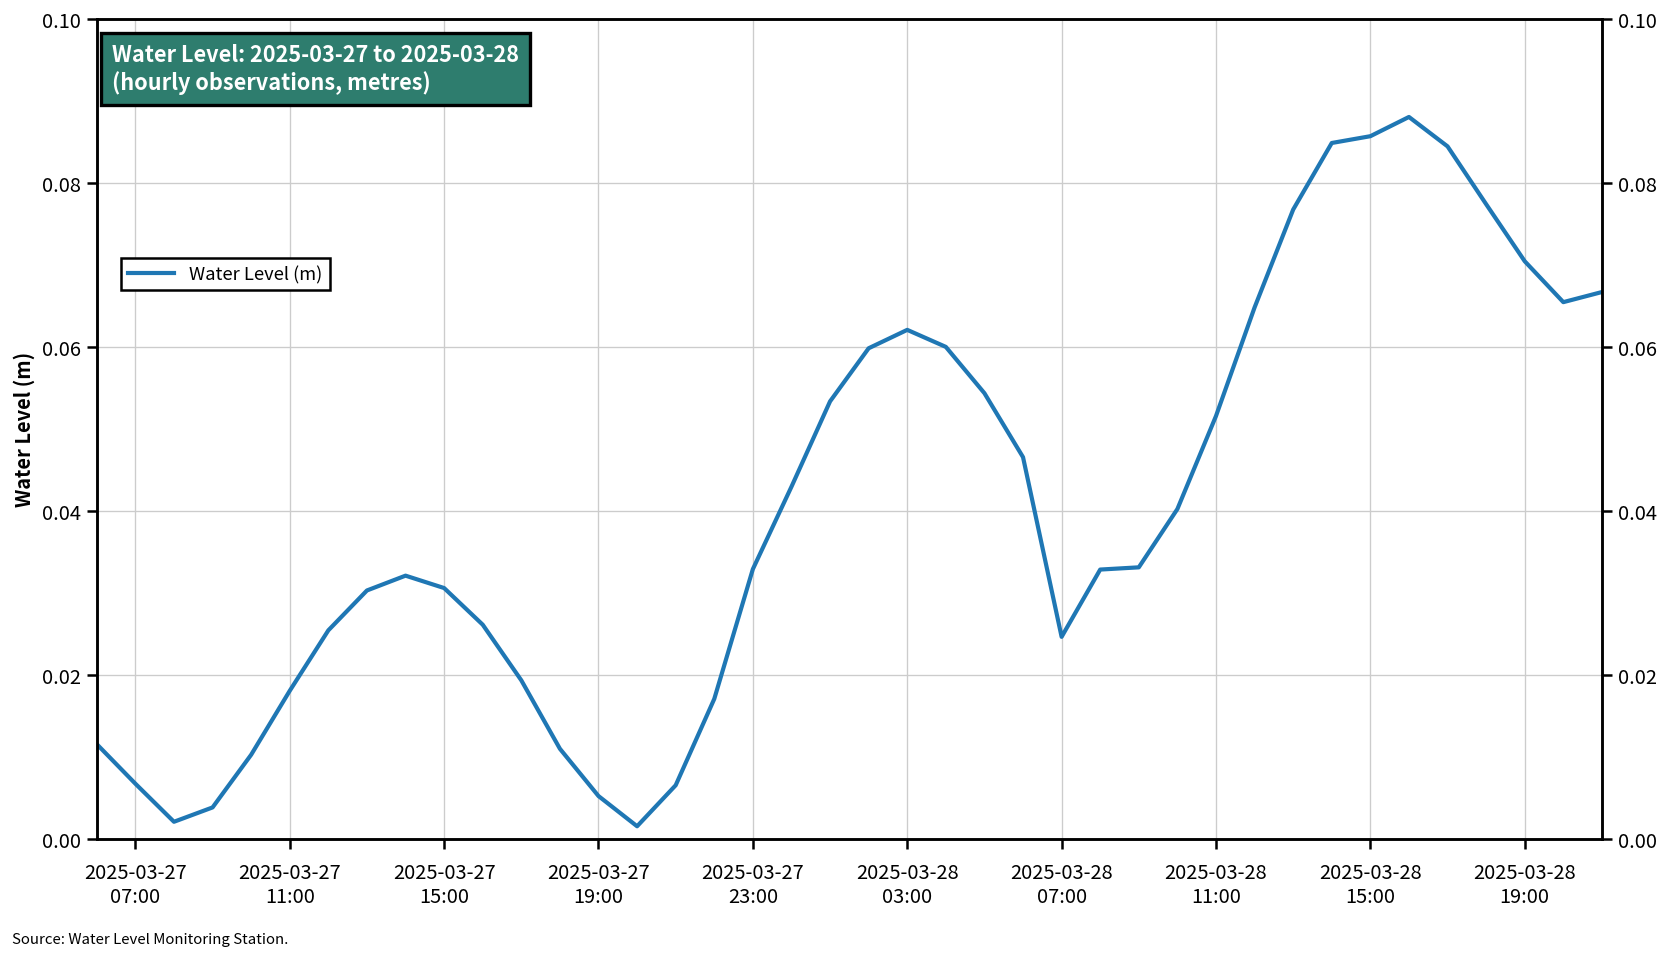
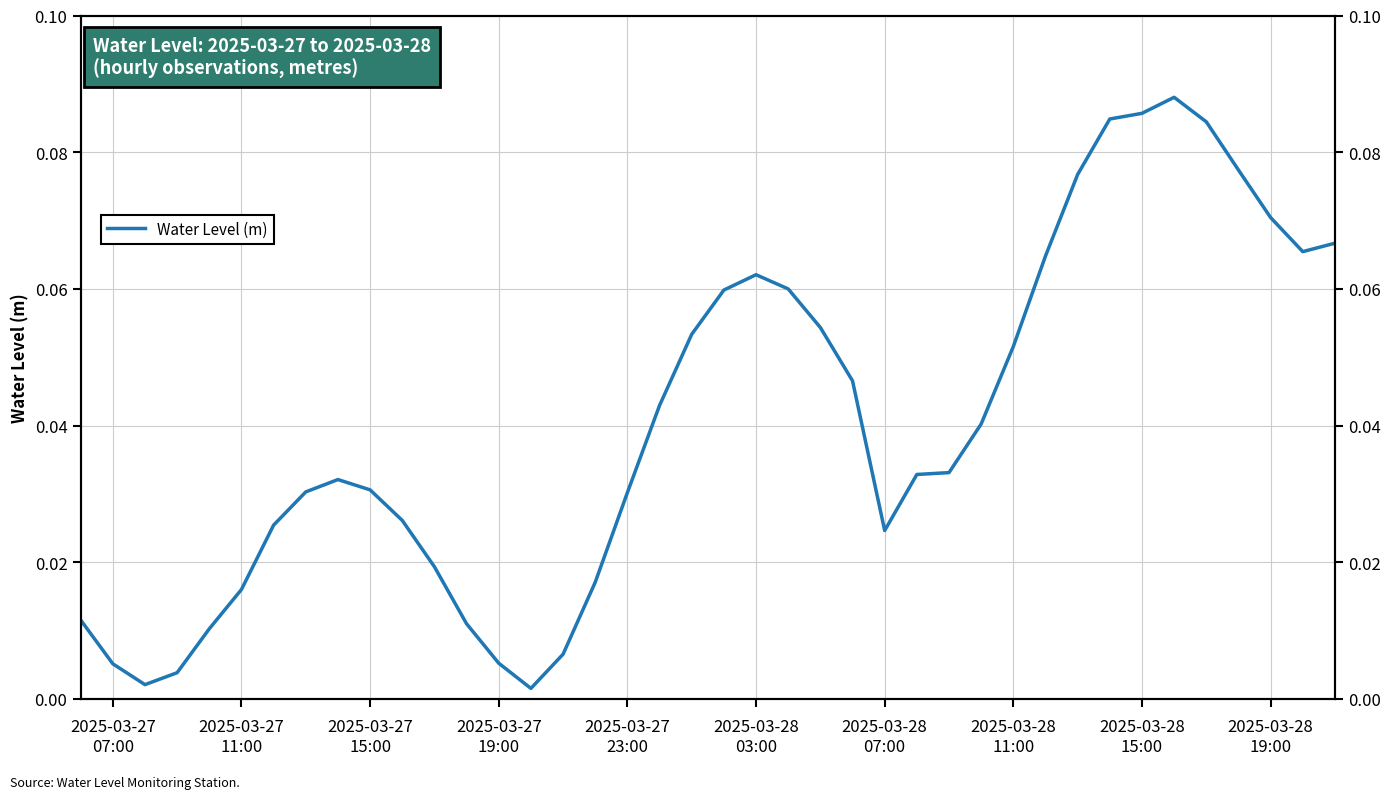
2025-03-27 07:00: 0.007 -> 0.005
2025-03-27 11:00: 0.018 -> 0.016
2025-03-27 23:00: 0.033 -> 0.030
